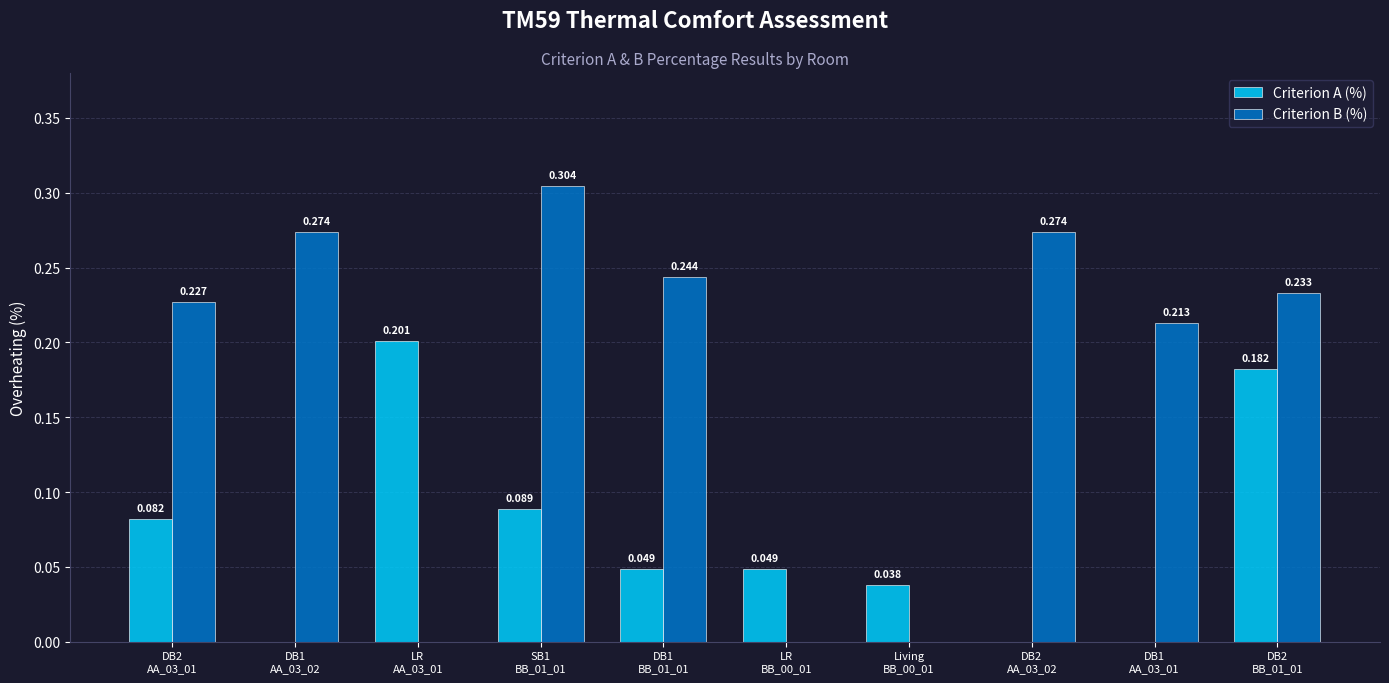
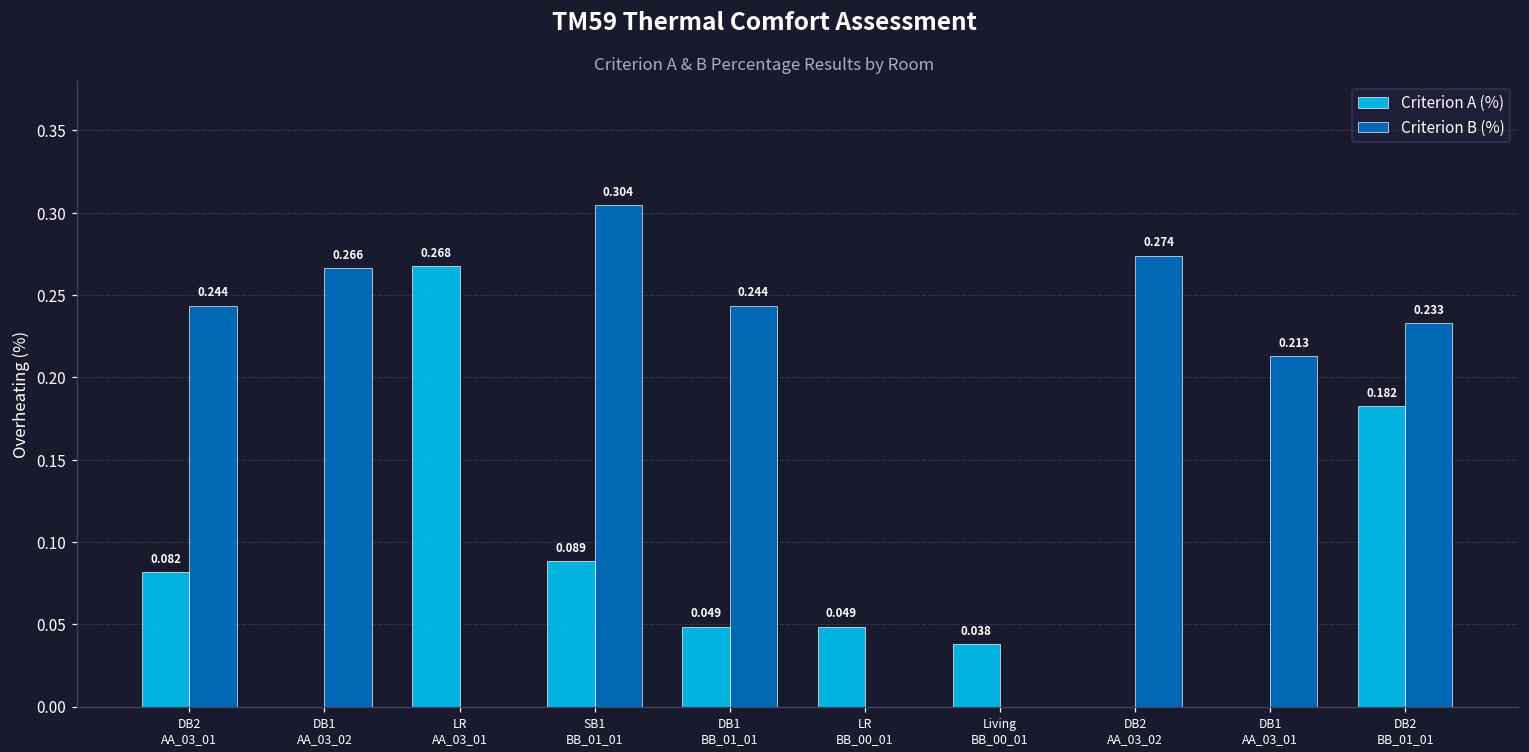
Criterion B (%), DB2 AA_03_01: 0.227 -> 0.244
Criterion B (%), DB1 AA_03_02: 0.274 -> 0.266
Criterion A (%), LR AA_03_01: 0.201 -> 0.268
